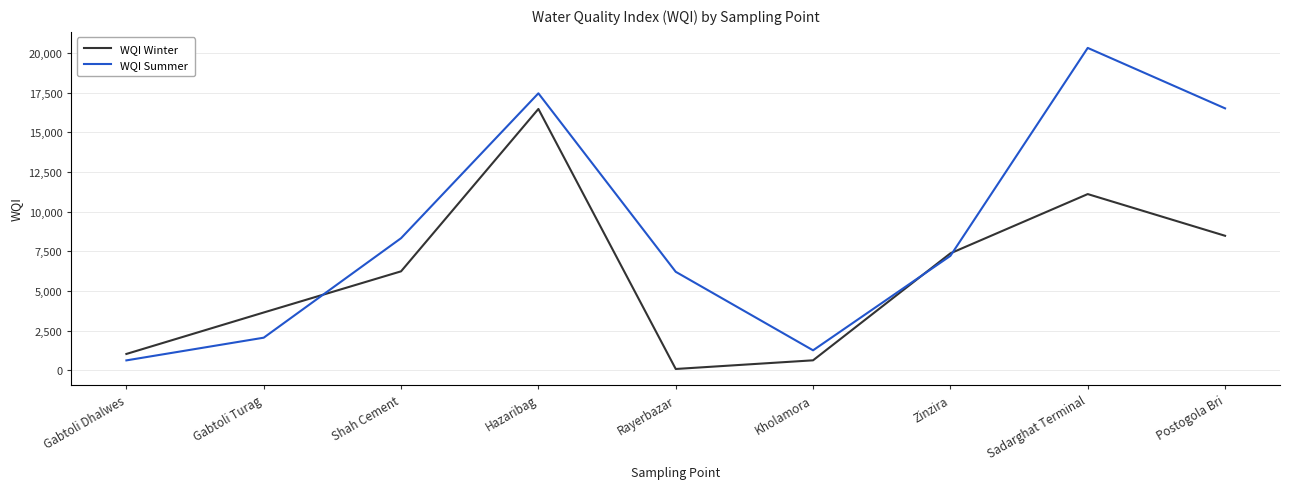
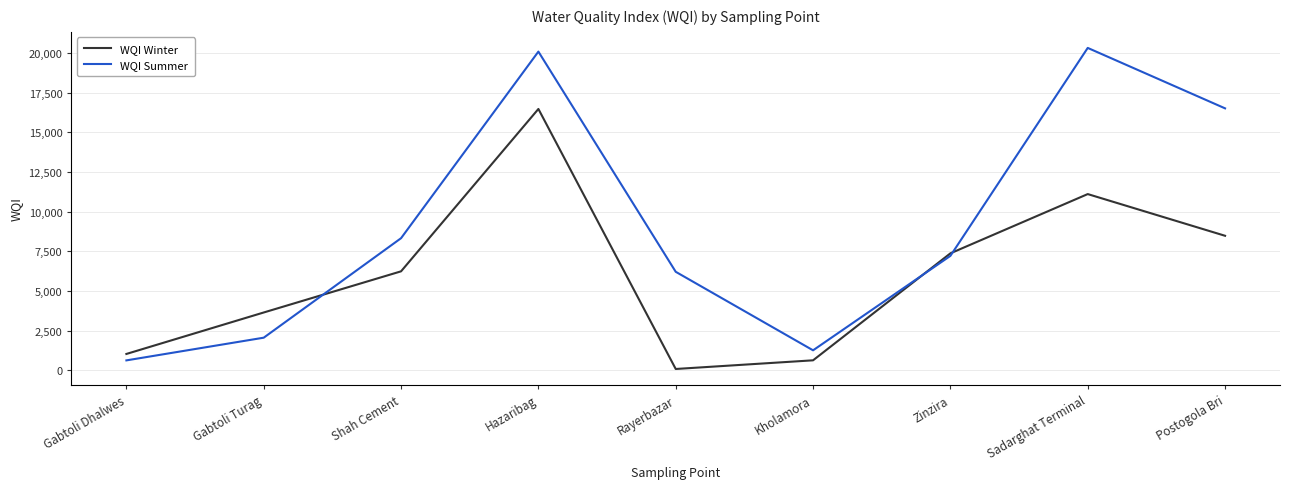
WQI Summer, Hazaribag: 17,500 -> 20,100
